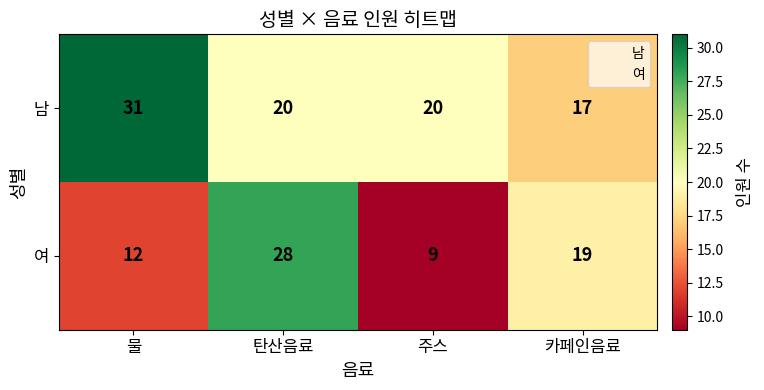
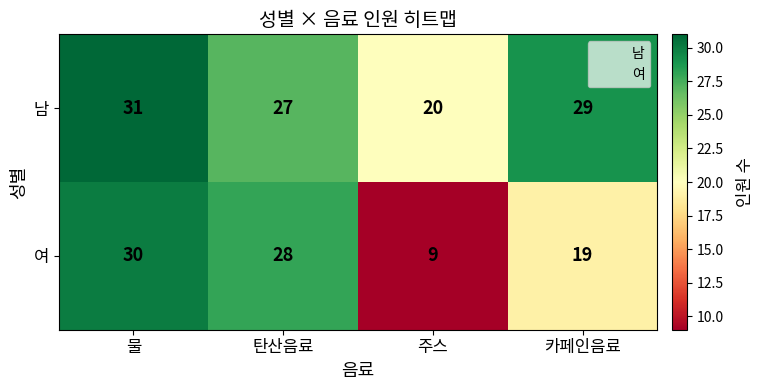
남, 탄산음료: 20 -> 27
남, 카페인음료: 17 -> 29
여, 물: 12 -> 30
